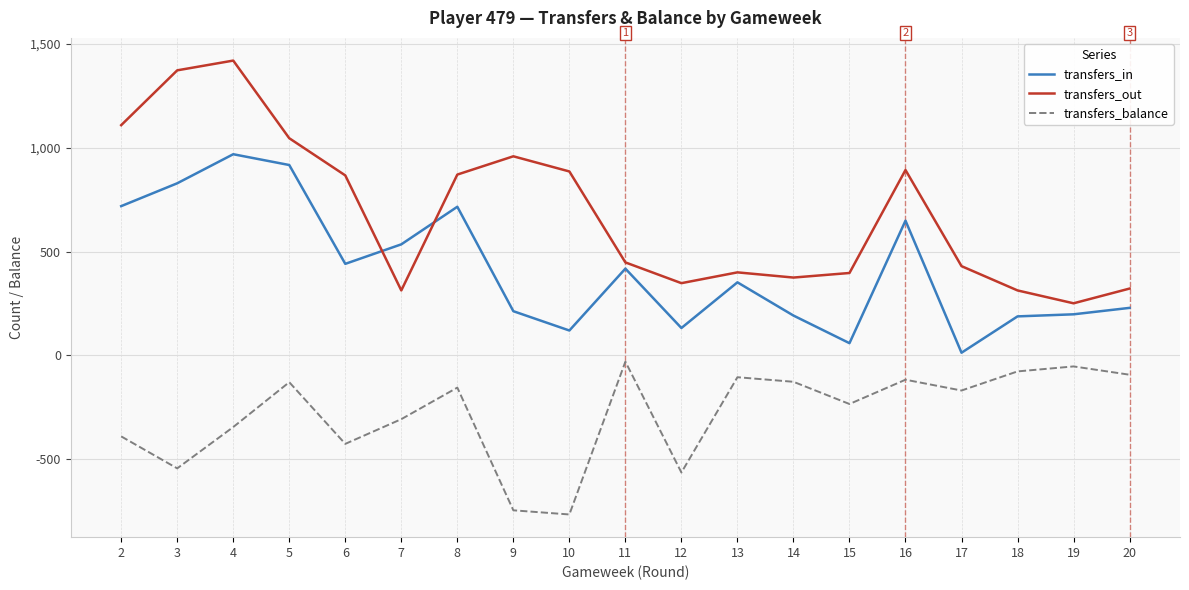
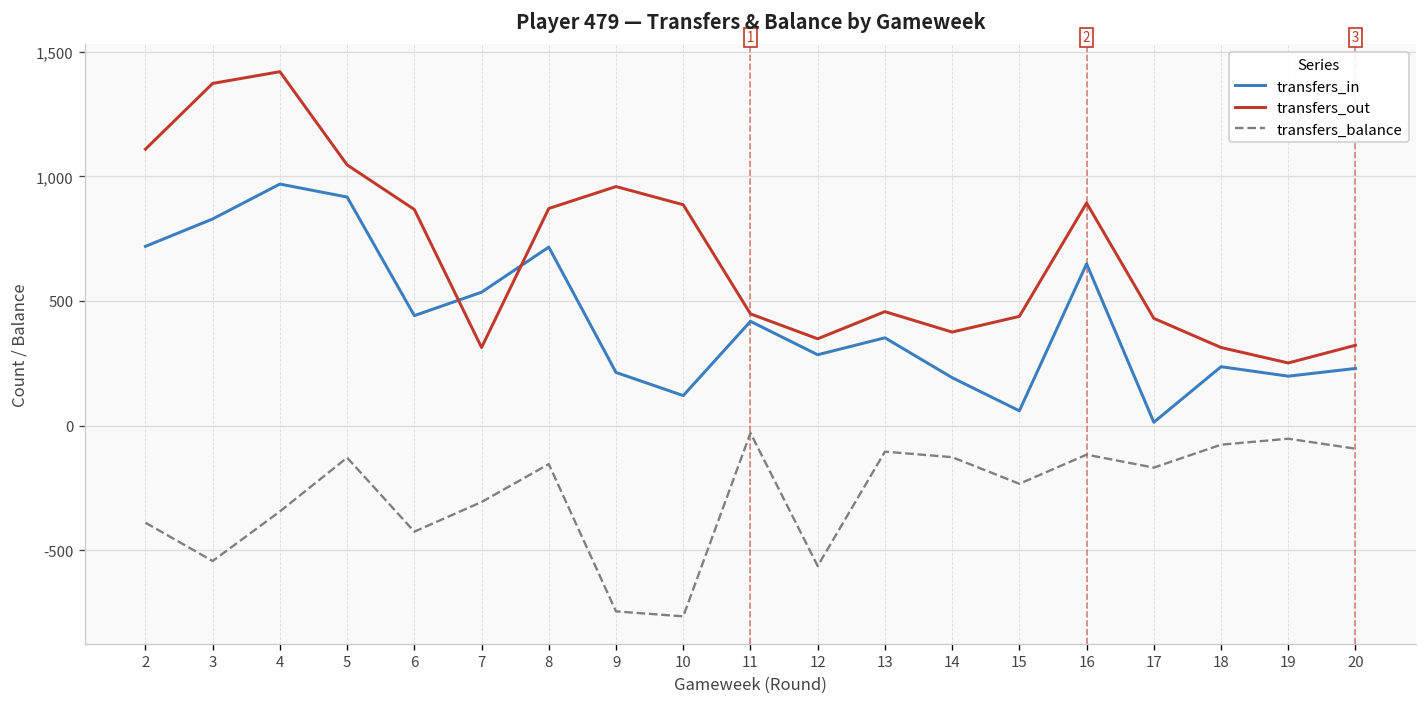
transfers_in, 12: 130 -> 280
transfers_out, 13: 400 -> 460
transfers_out, 15: 400 -> 440
transfers_in, 18: 190 -> 240
